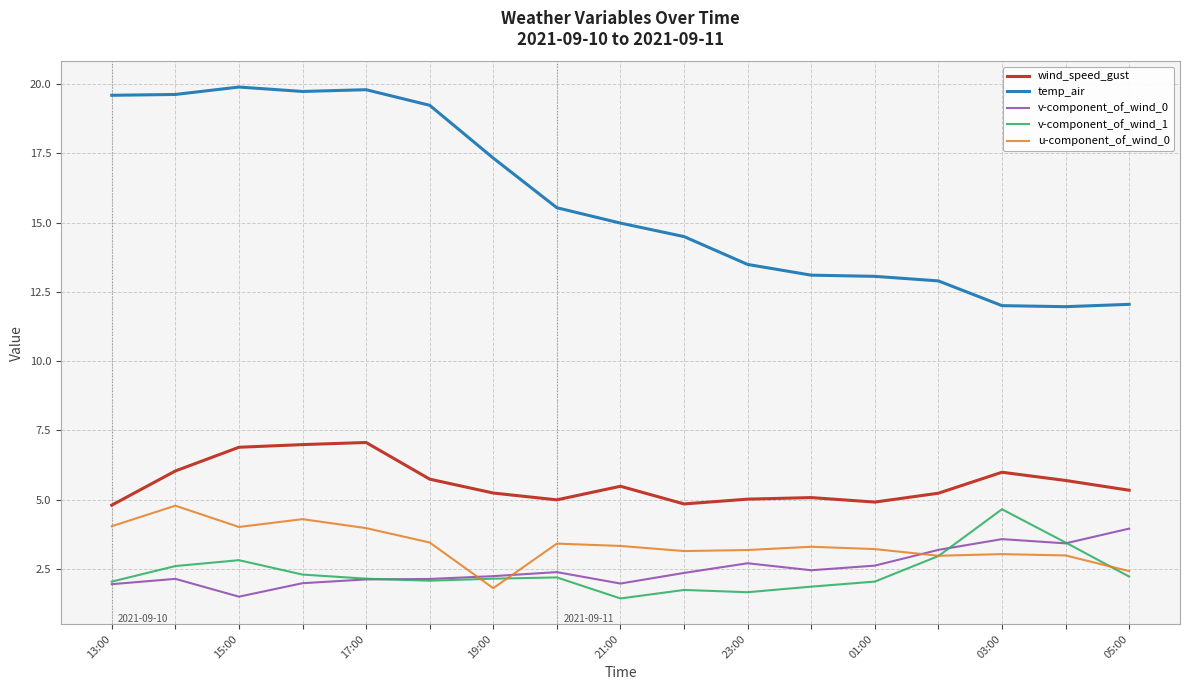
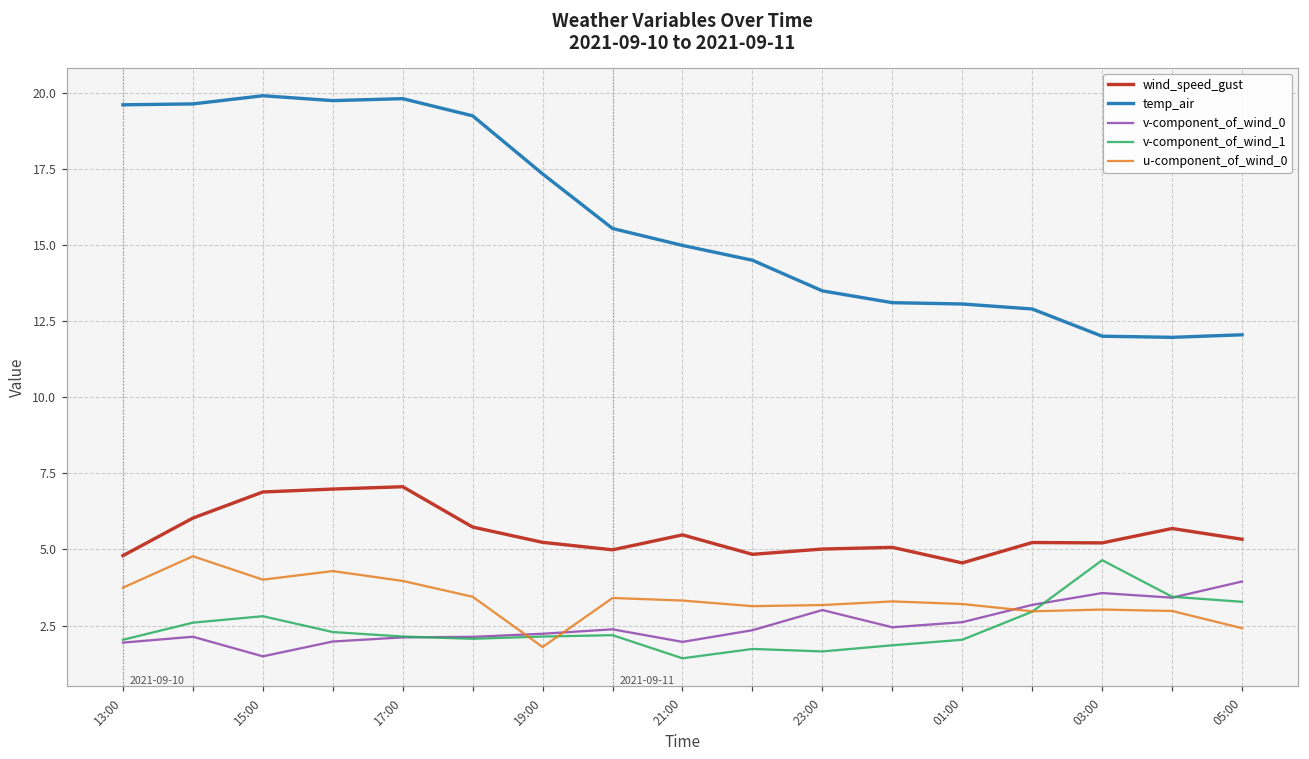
u-component_of_wind_0, 13:00: 4.0 -> 3.7
v-component_of_wind_0, 23:00: 2.7 -> 3.0
wind_speed_gust, 01:00: 4.9 -> 4.6
wind_speed_gust, 03:00: 6.0 -> 5.2
v-component_of_wind_1, 05:00: 2.2 -> 3.3
